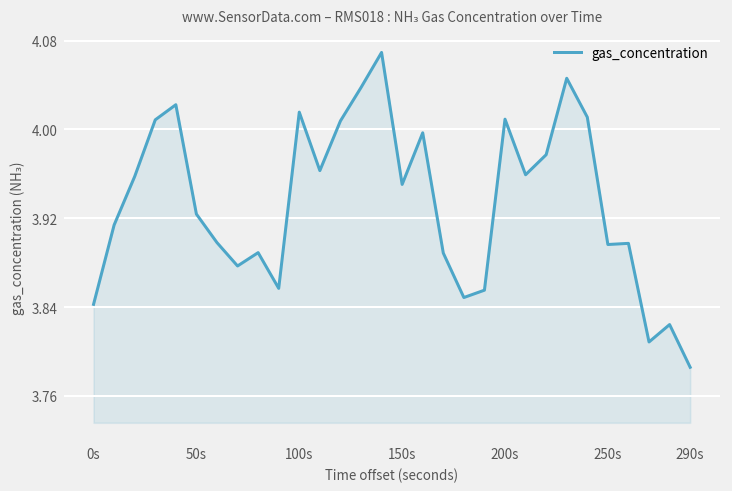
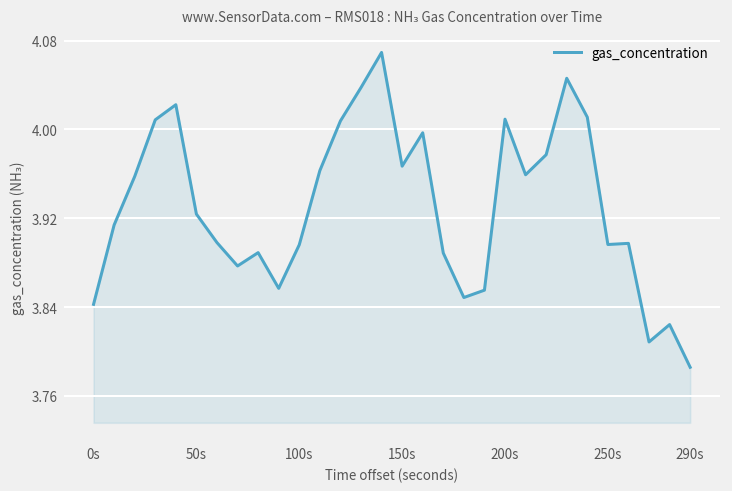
100s: 4.02 -> 3.90
150s: 3.95 -> 3.97
